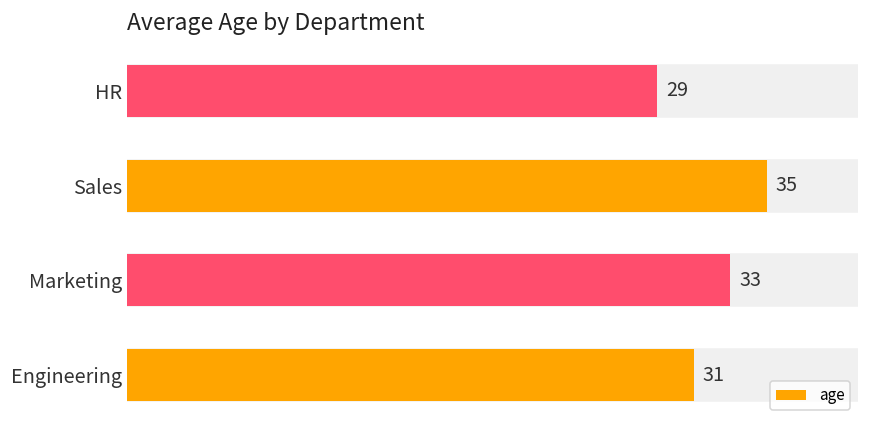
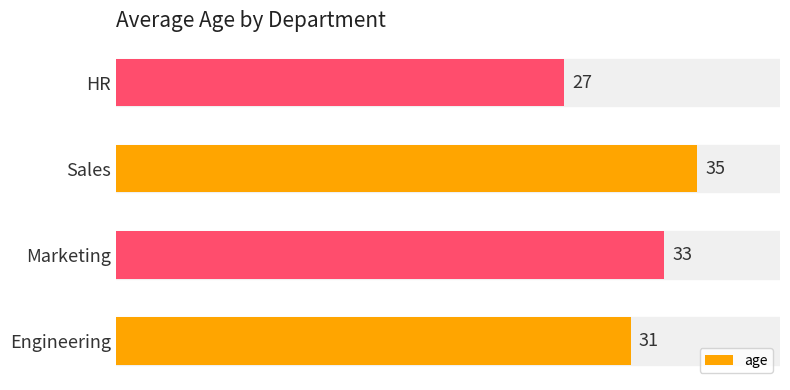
HR: 29 -> 27
